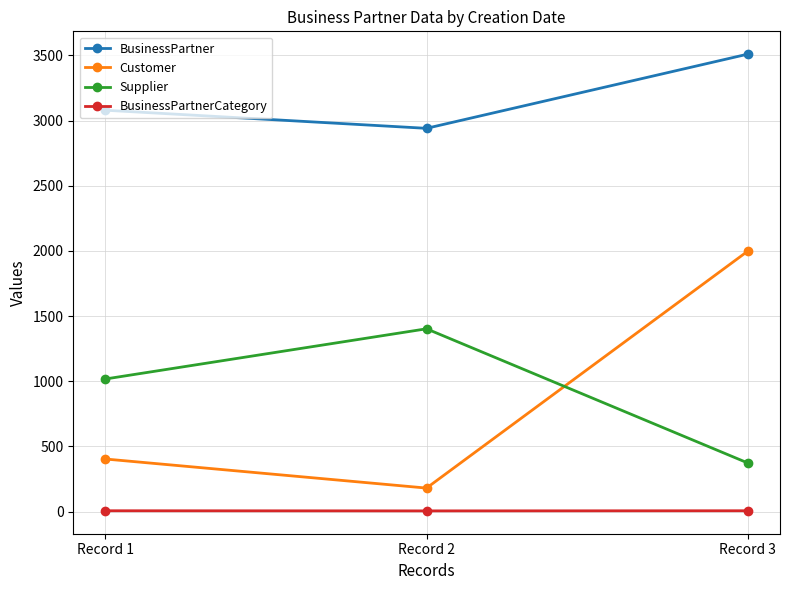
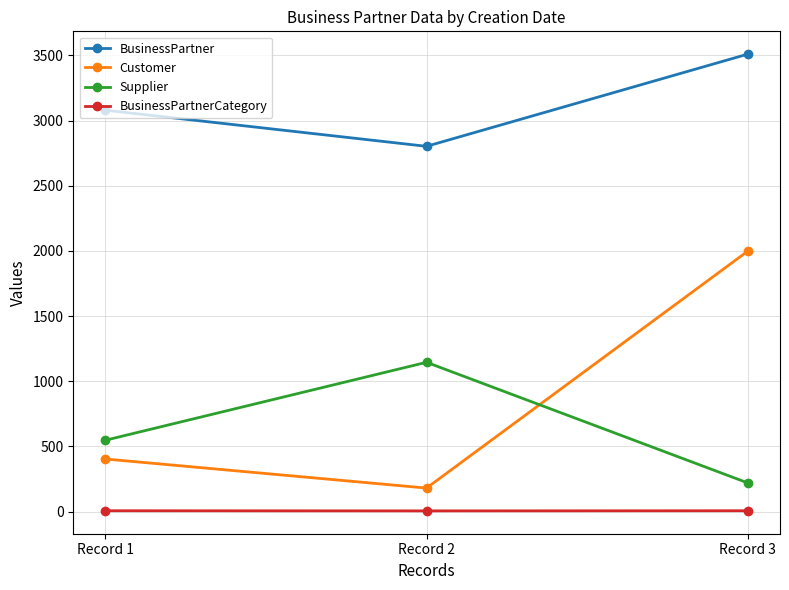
Supplier, Record 1: 1020 -> 550
BusinessPartner, Record 2: 2940 -> 2800
Supplier, Record 2: 1400 -> 1150
Supplier, Record 3: 370 -> 220
